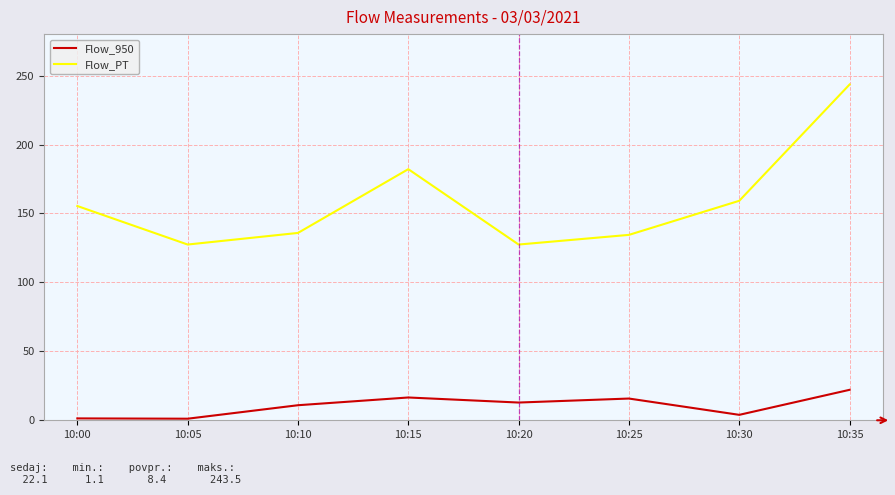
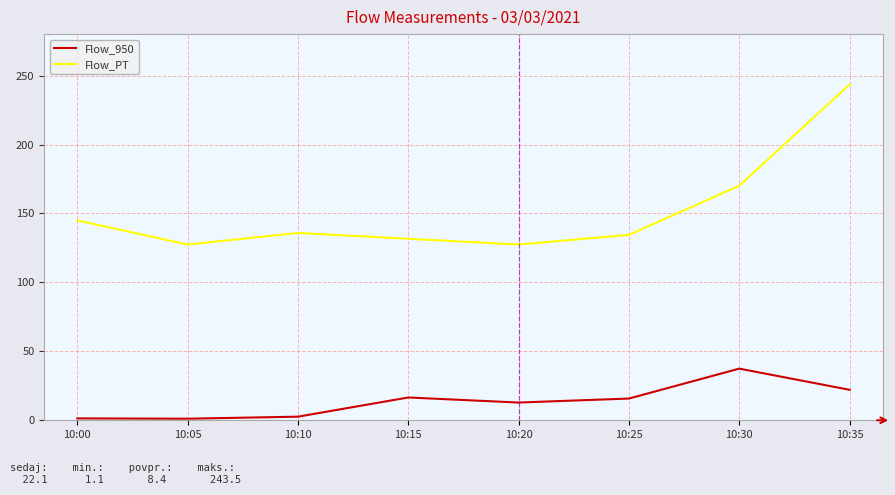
Flow_PT, 10:00: 155 -> 145
Flow_950, 10:10: 11 -> 3
Flow_PT, 10:15: 182 -> 132
Flow_950, 10:30: 4 -> 37
Flow_PT, 10:30: 159 -> 170
